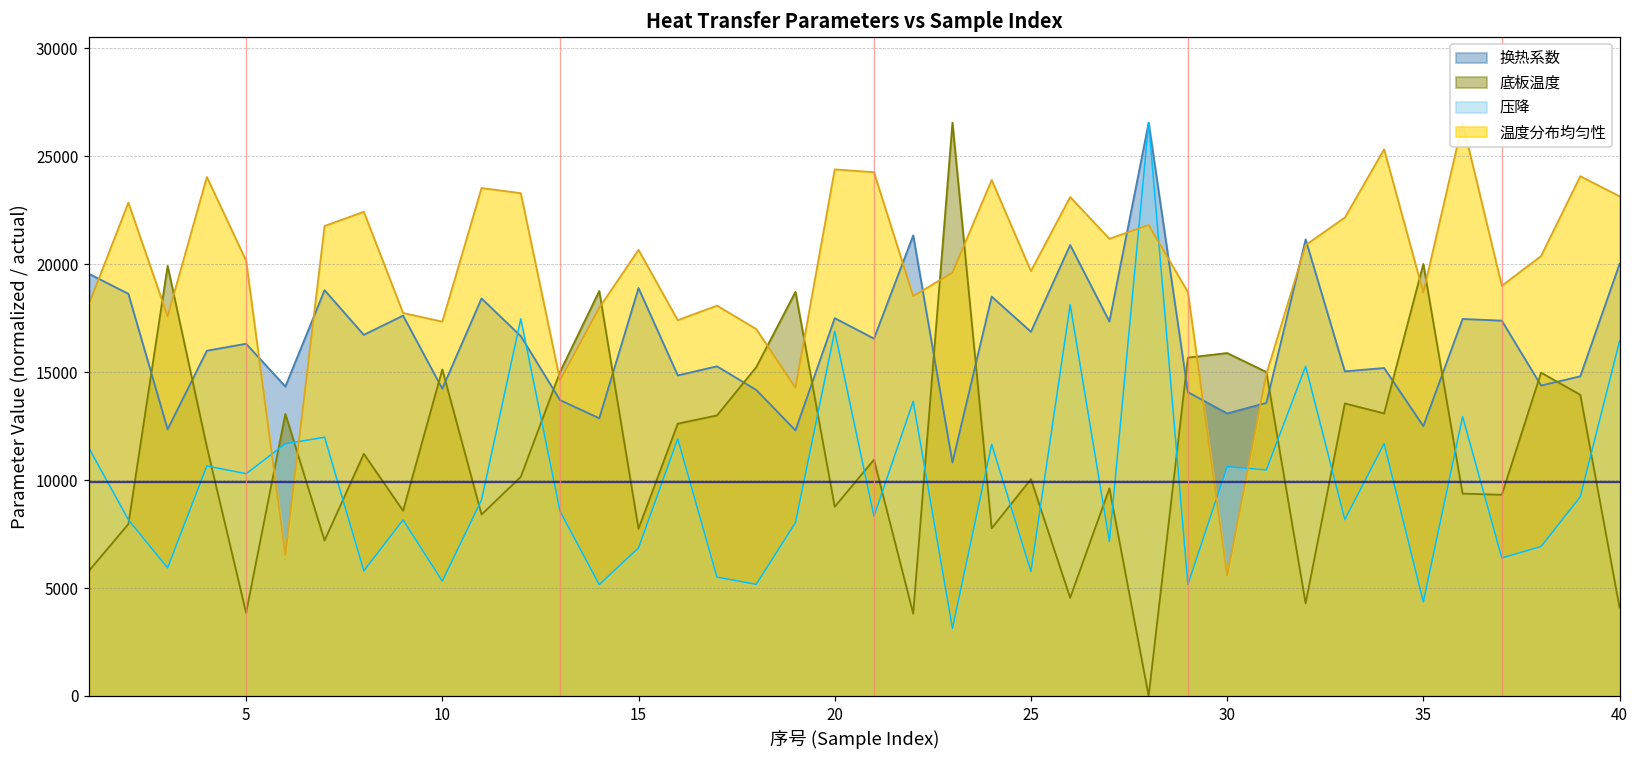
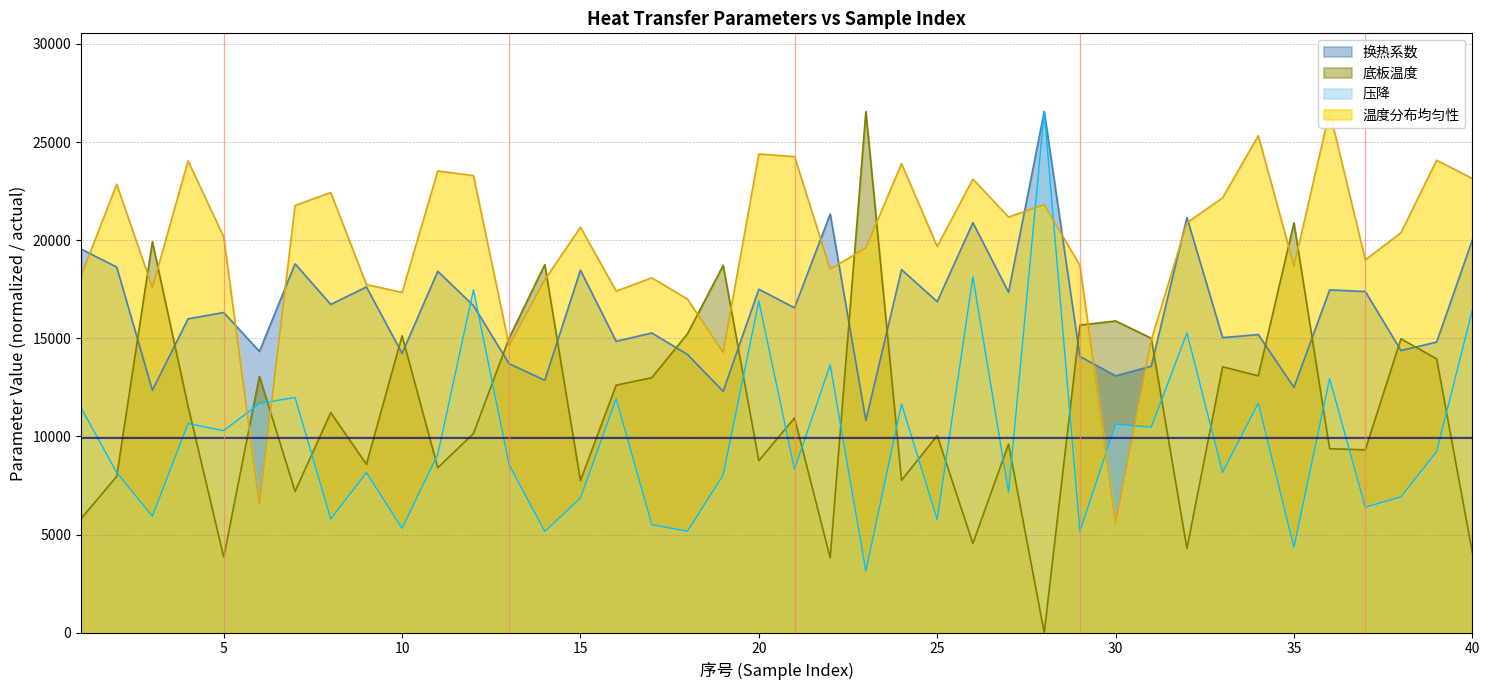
换热系数, 15: 18900 -> 18500
底板温度, 35: 20000 -> 20900
